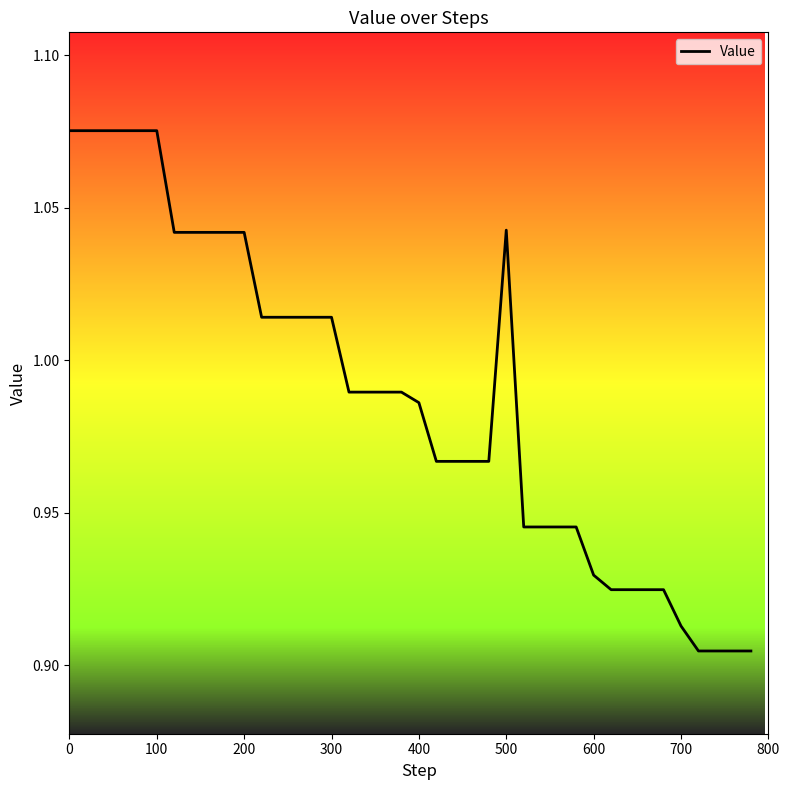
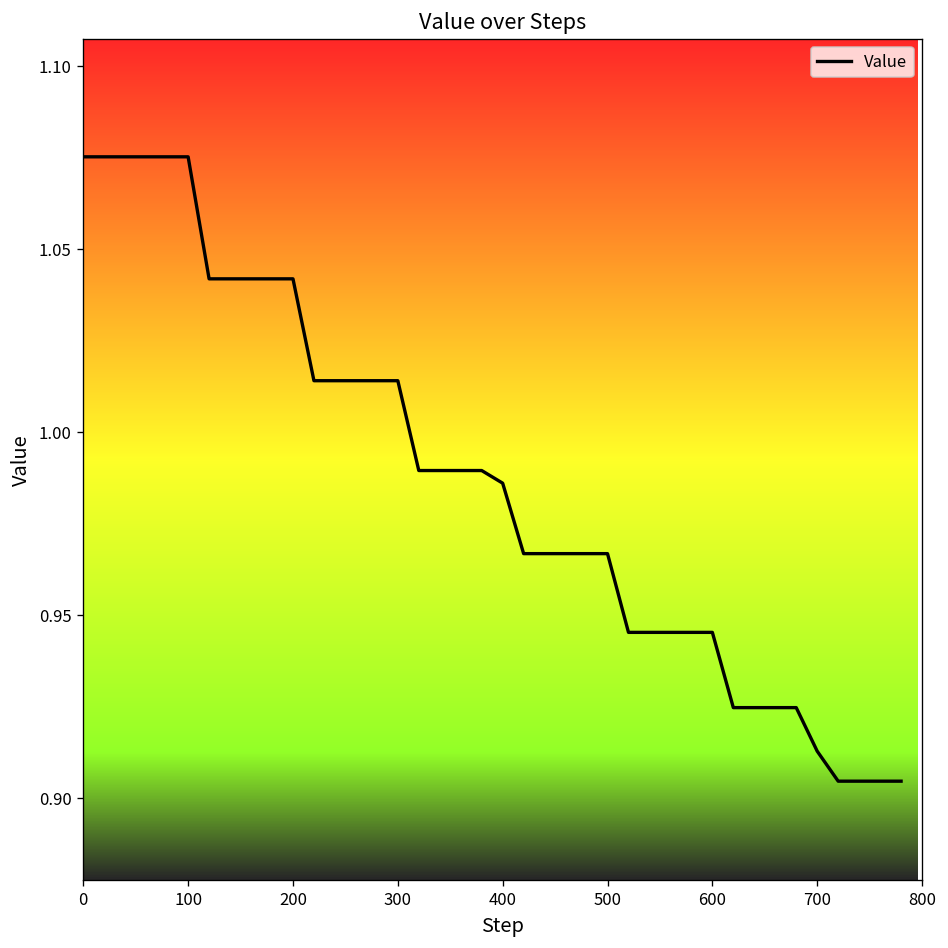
500: 1.043 -> 0.967
600: 0.930 -> 0.945
